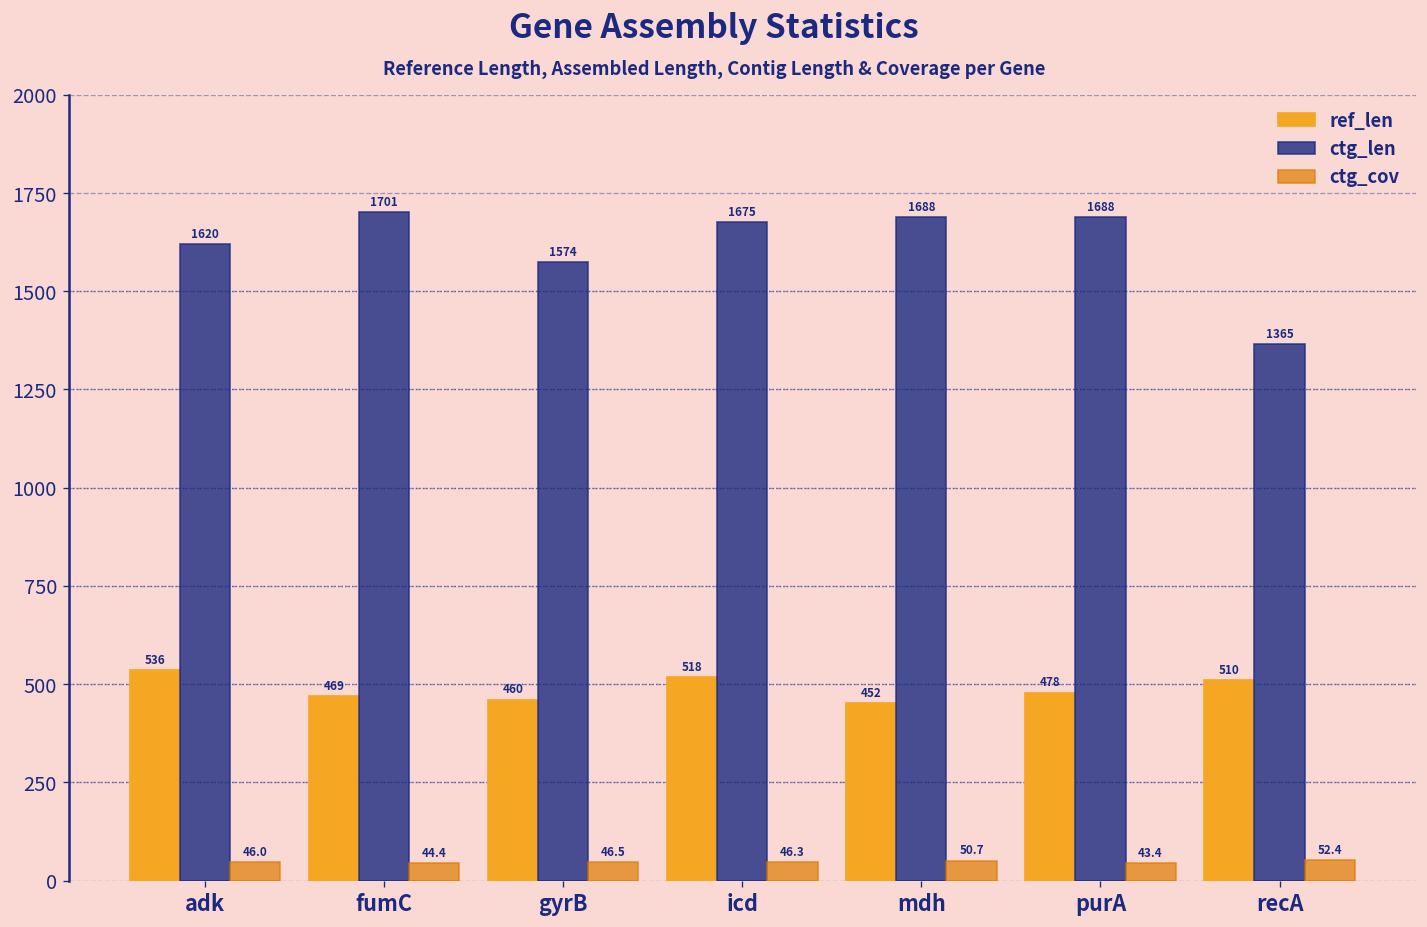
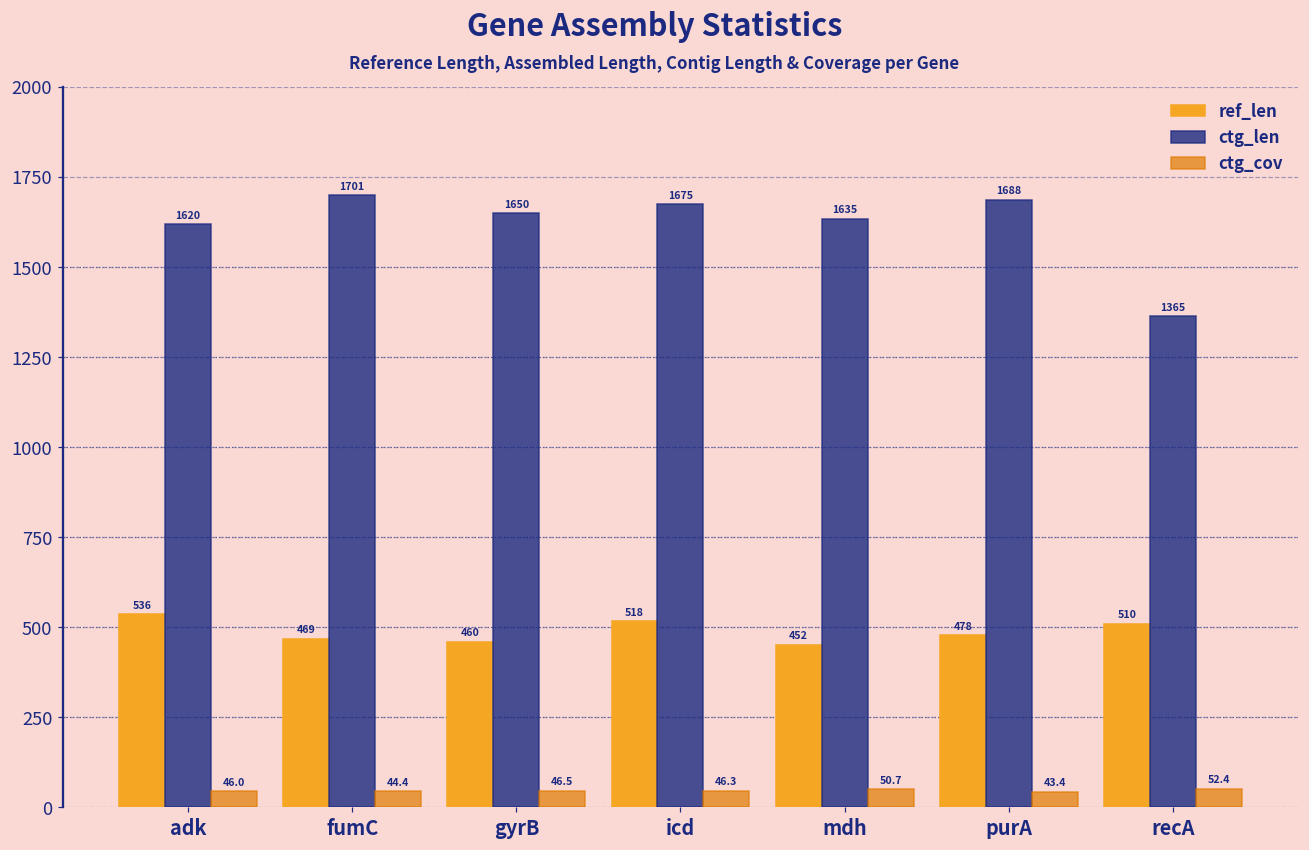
ctg_len, gyrB: 1574 -> 1650
ctg_len, mdh: 1688 -> 1635
